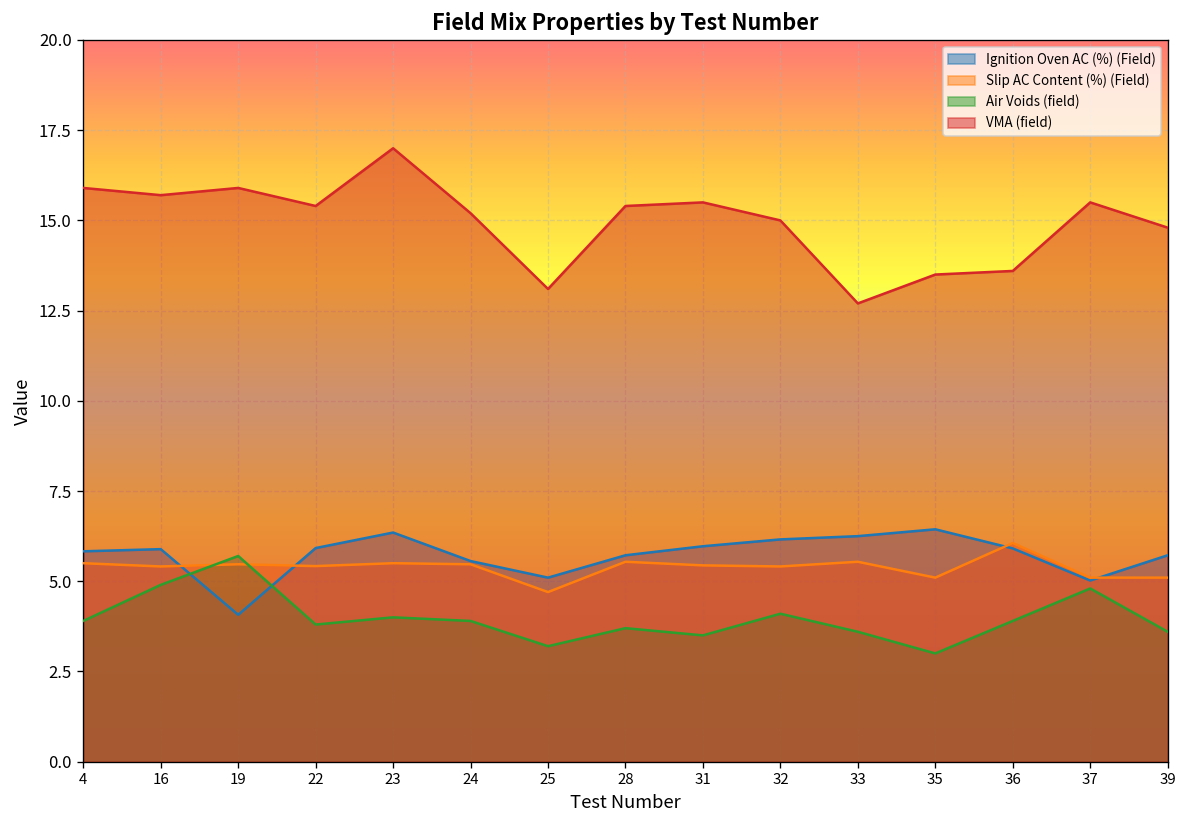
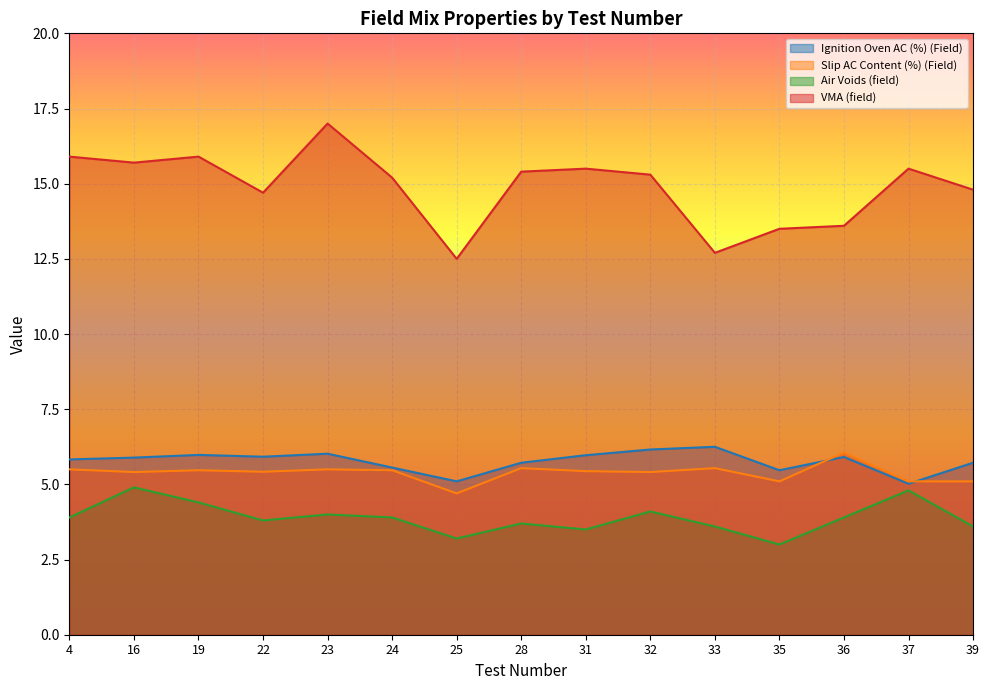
Ignition Oven AC (%) (Field), 19: 4.1 -> 6.0
Air Voids (field), 19: 5.7 -> 4.4
VMA (field), 22: 15.4 -> 14.7
Ignition Oven AC (%) (Field), 23: 6.4 -> 6.0
VMA (field), 25: 13.1 -> 12.5
VMA (field), 32: 15.0 -> 15.3
Ignition Oven AC (%) (Field), 35: 6.4 -> 5.5
